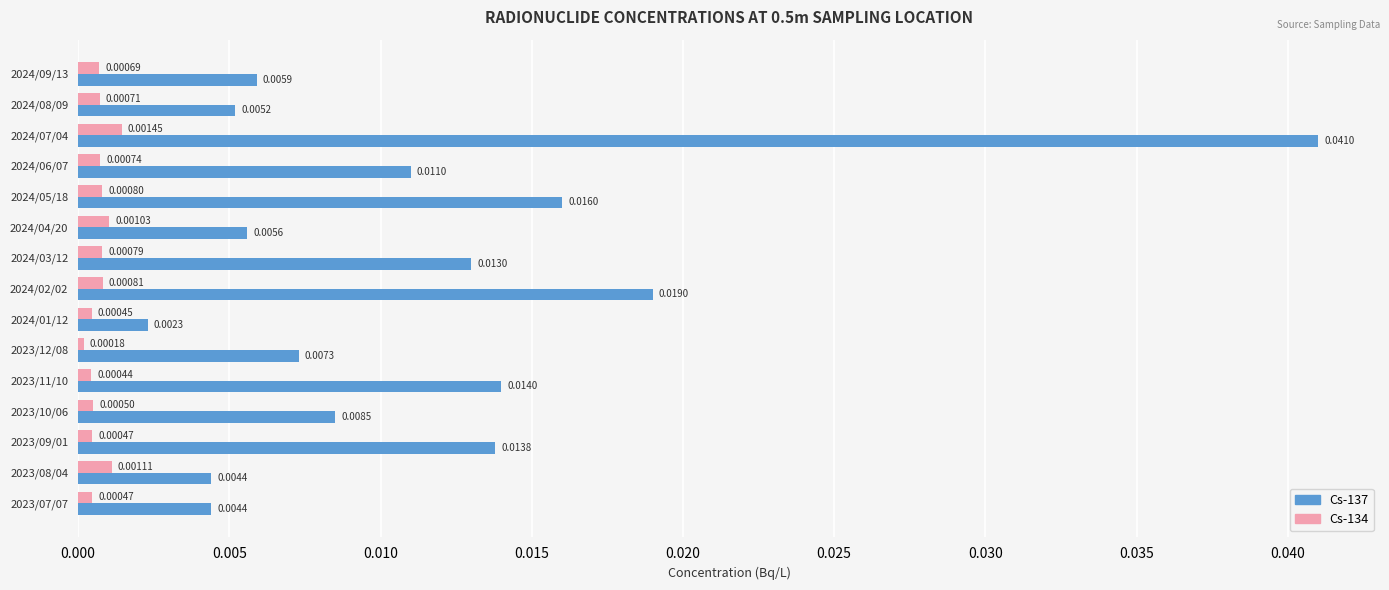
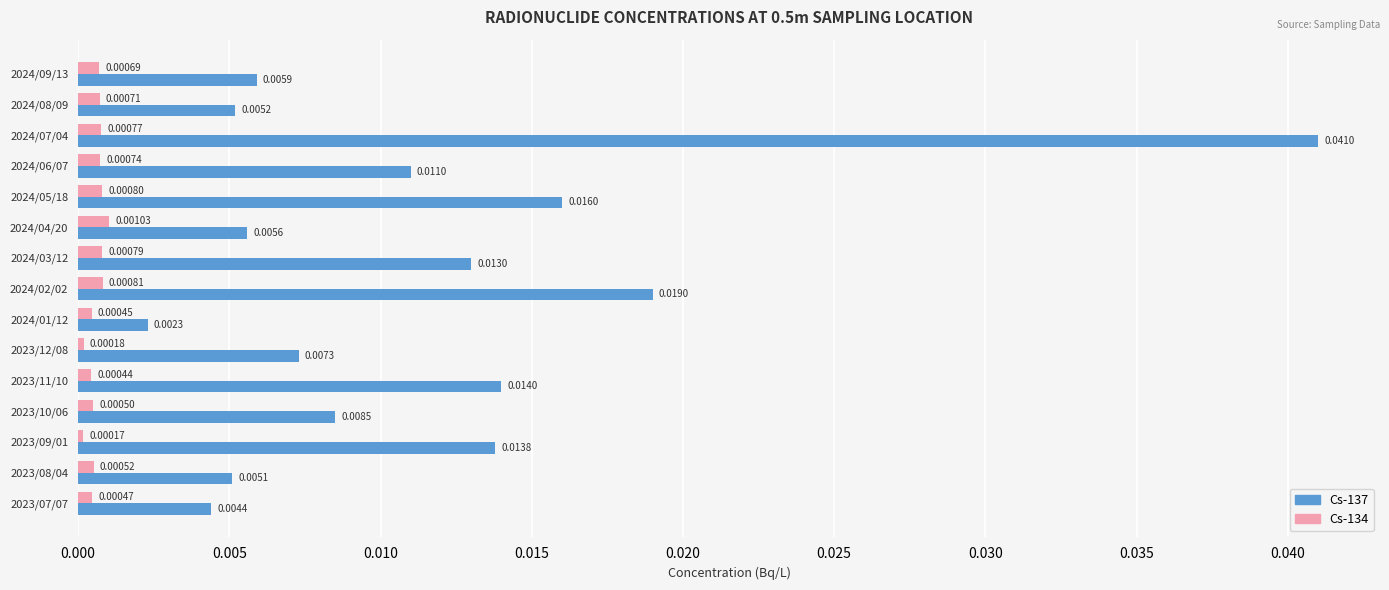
Cs-134, 2024/07/04: 0.00145 -> 0.00077
Cs-134, 2023/09/01: 0.00047 -> 0.00017
Cs-134, 2023/08/04: 0.00111 -> 0.00052
Cs-137, 2023/08/04: 0.0044 -> 0.0051
